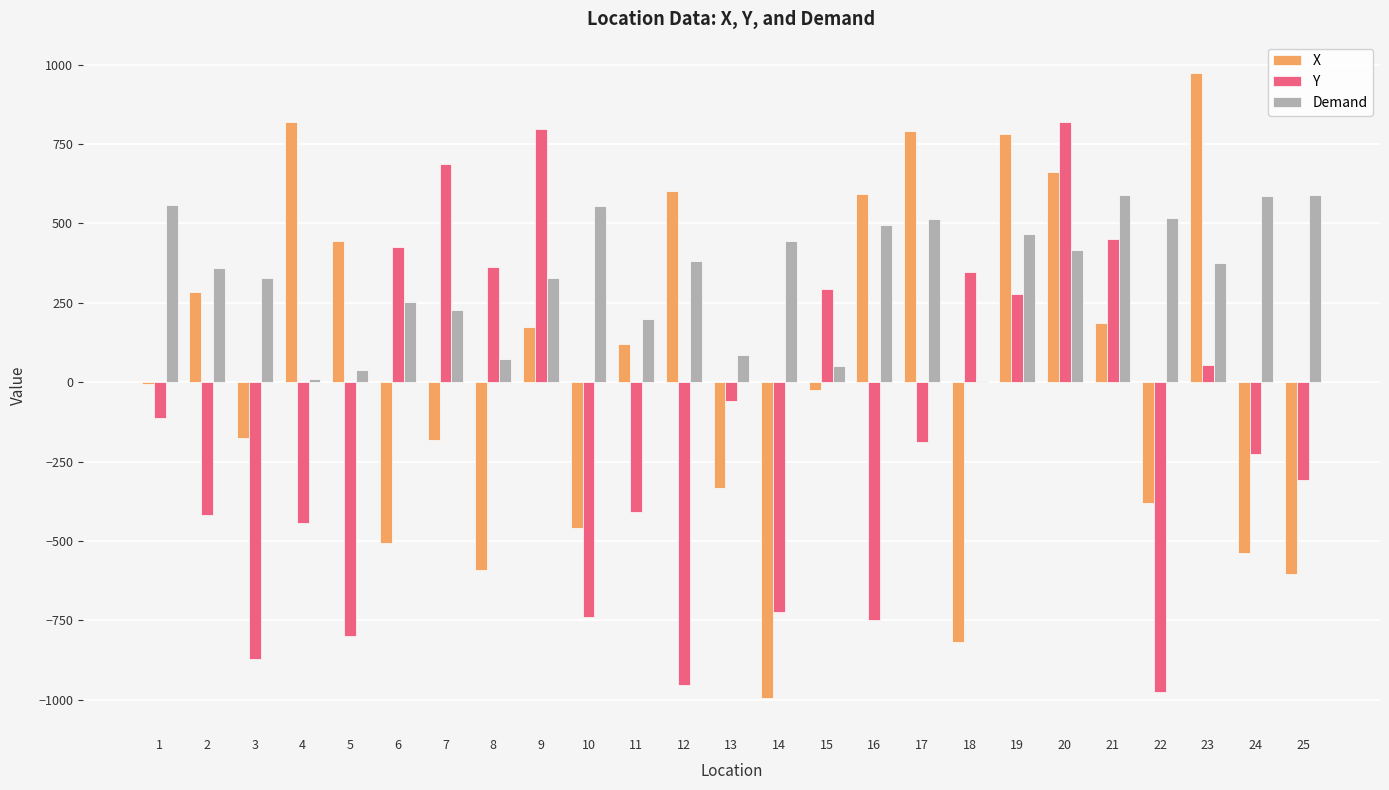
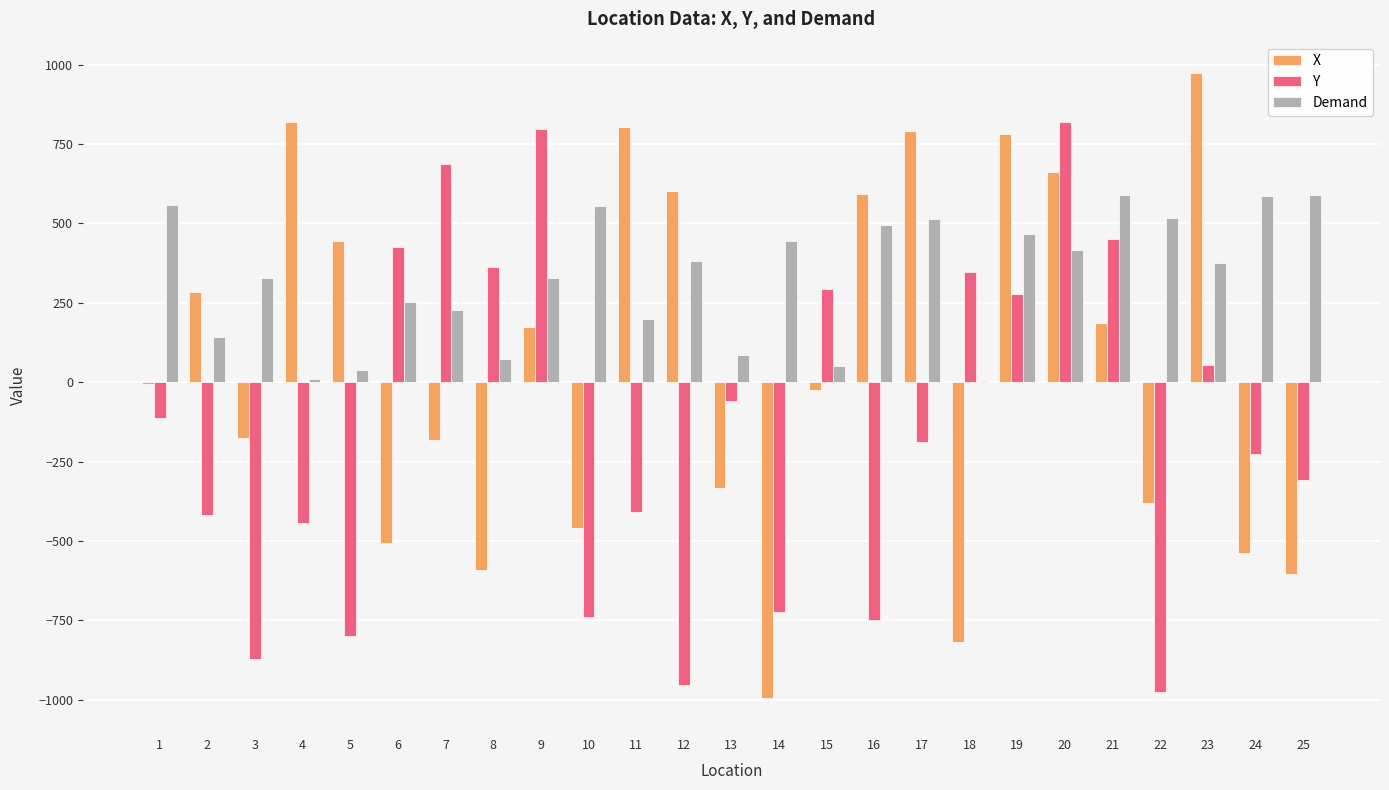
Demand, 2: 360 -> 140
X, 11: 120 -> 810
